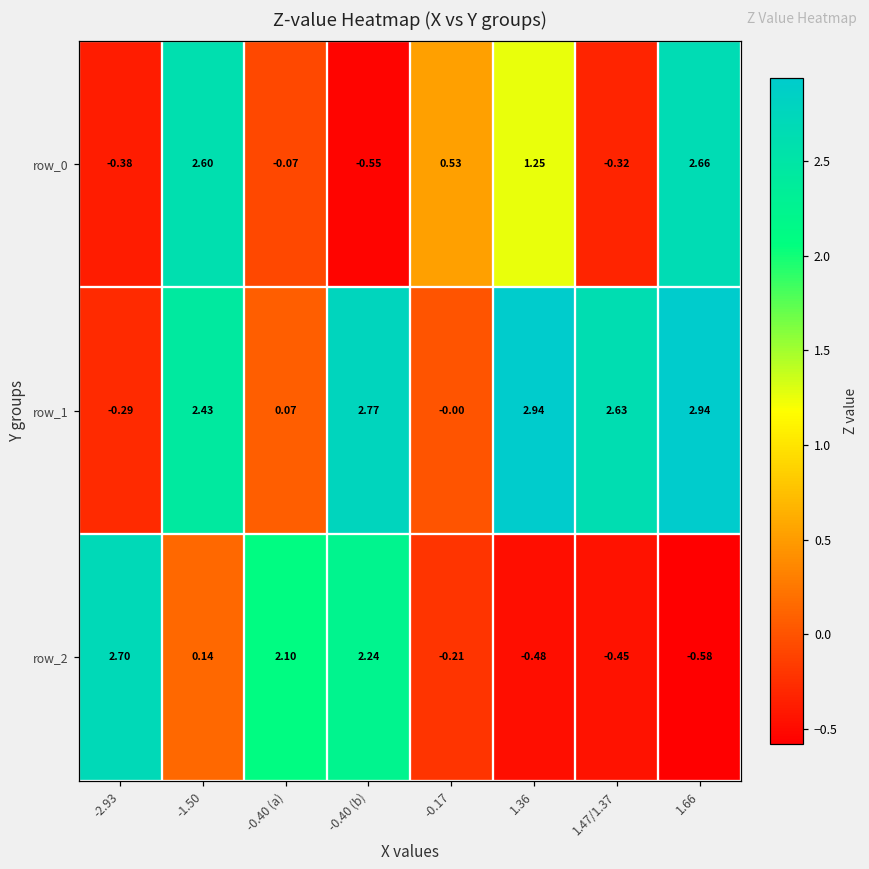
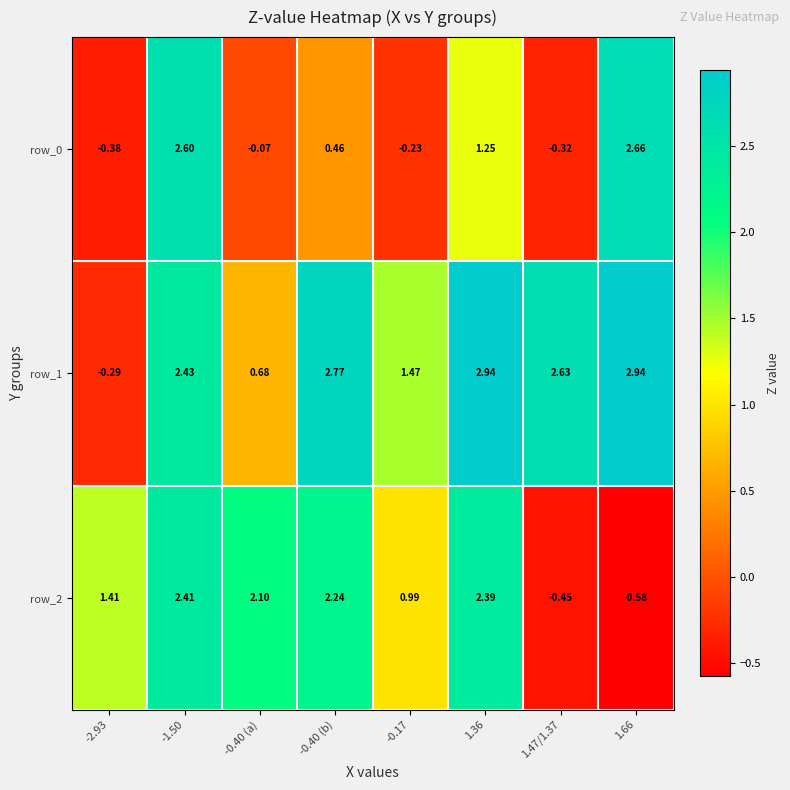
row_0, -0.40 (b): -0.55 -> 0.46
row_0, -0.17: 0.53 -> -0.23
row_1, -0.40 (a): 0.07 -> 0.68
row_1, -0.17: -0.00 -> 1.47
row_2, -2.93: 2.70 -> 1.41
row_2, -1.50: 0.14 -> 2.41
row_2, -0.17: -0.21 -> 0.99
row_2, 1.36: -0.48 -> 2.39
